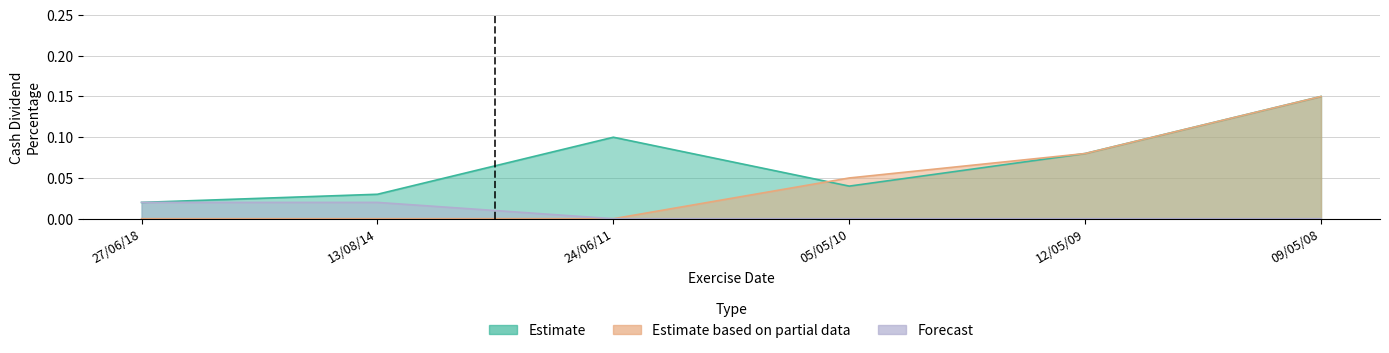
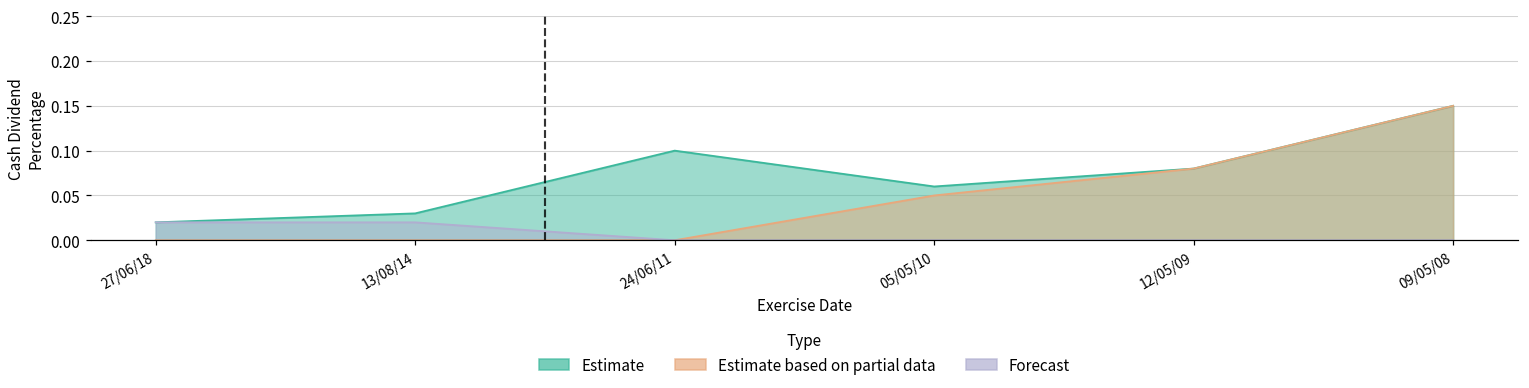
Estimate, 05/05/10: 0.04 -> 0.06
